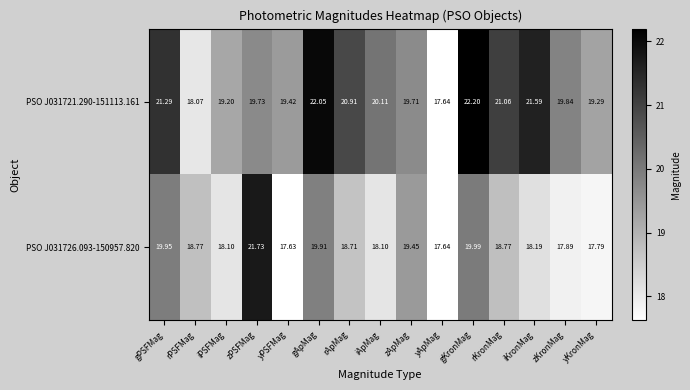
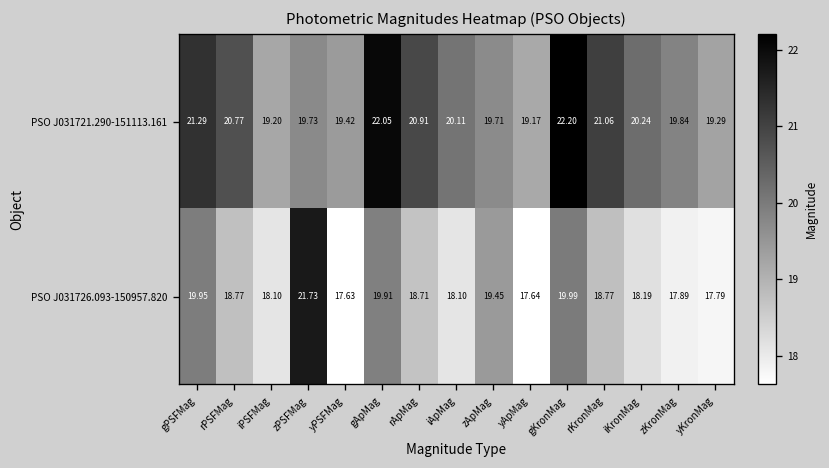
PSO J031721.290-151113.161, rPSFMag: 18.07 -> 20.77
PSO J031721.290-151113.161, yApMag: 17.64 -> 19.17
PSO J031721.290-151113.161, iKronMag: 21.59 -> 20.24
